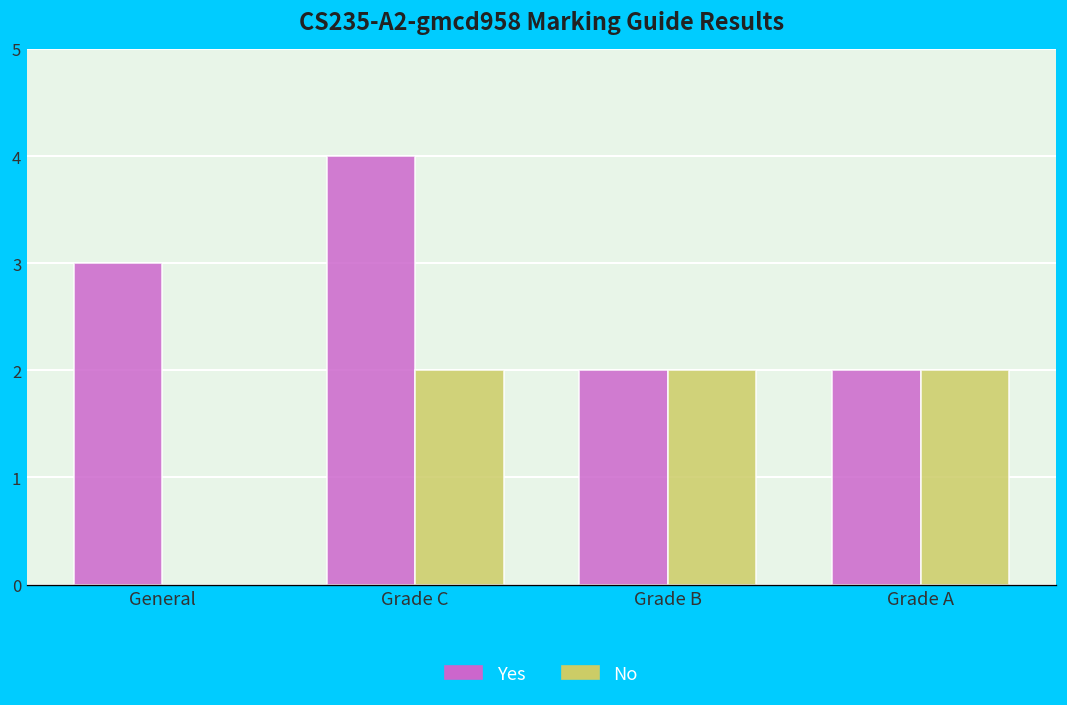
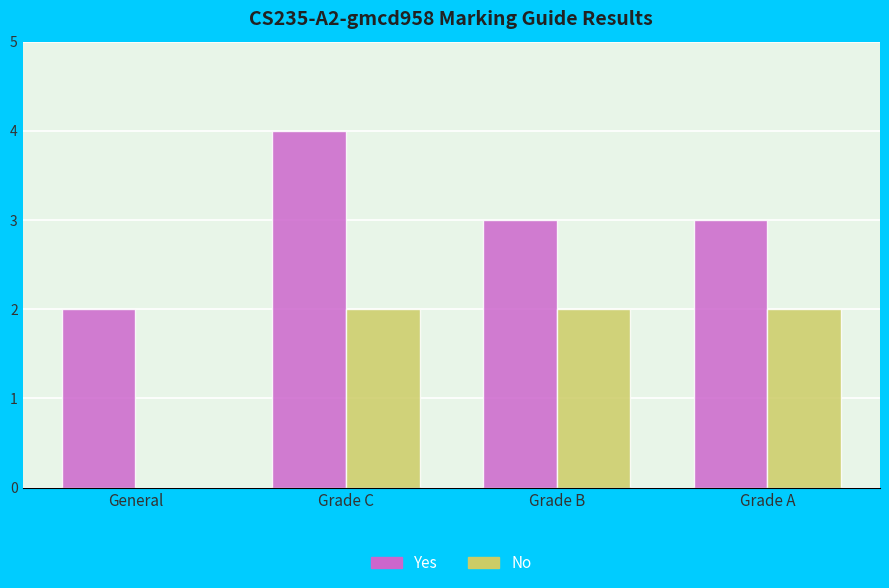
Yes, General: 3 -> 2
Yes, Grade B: 2 -> 3
Yes, Grade A: 2 -> 3
